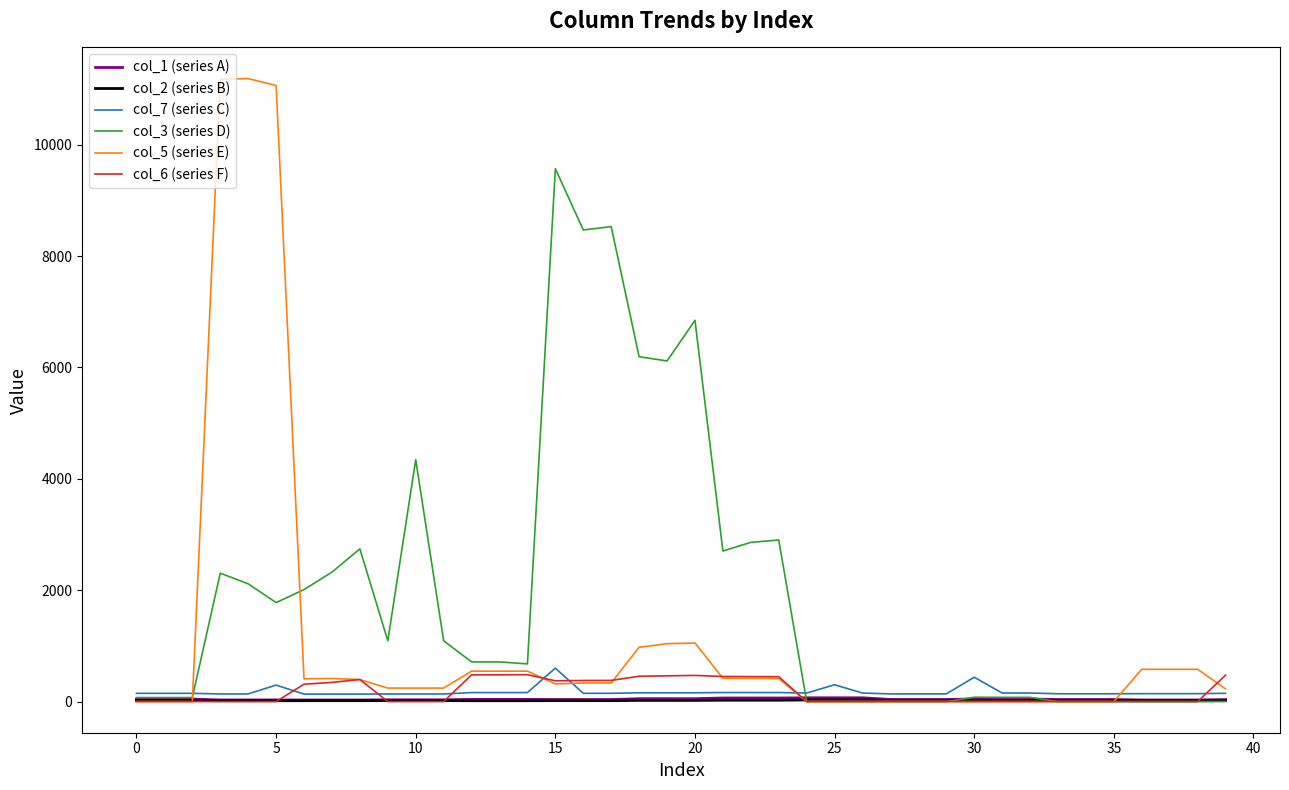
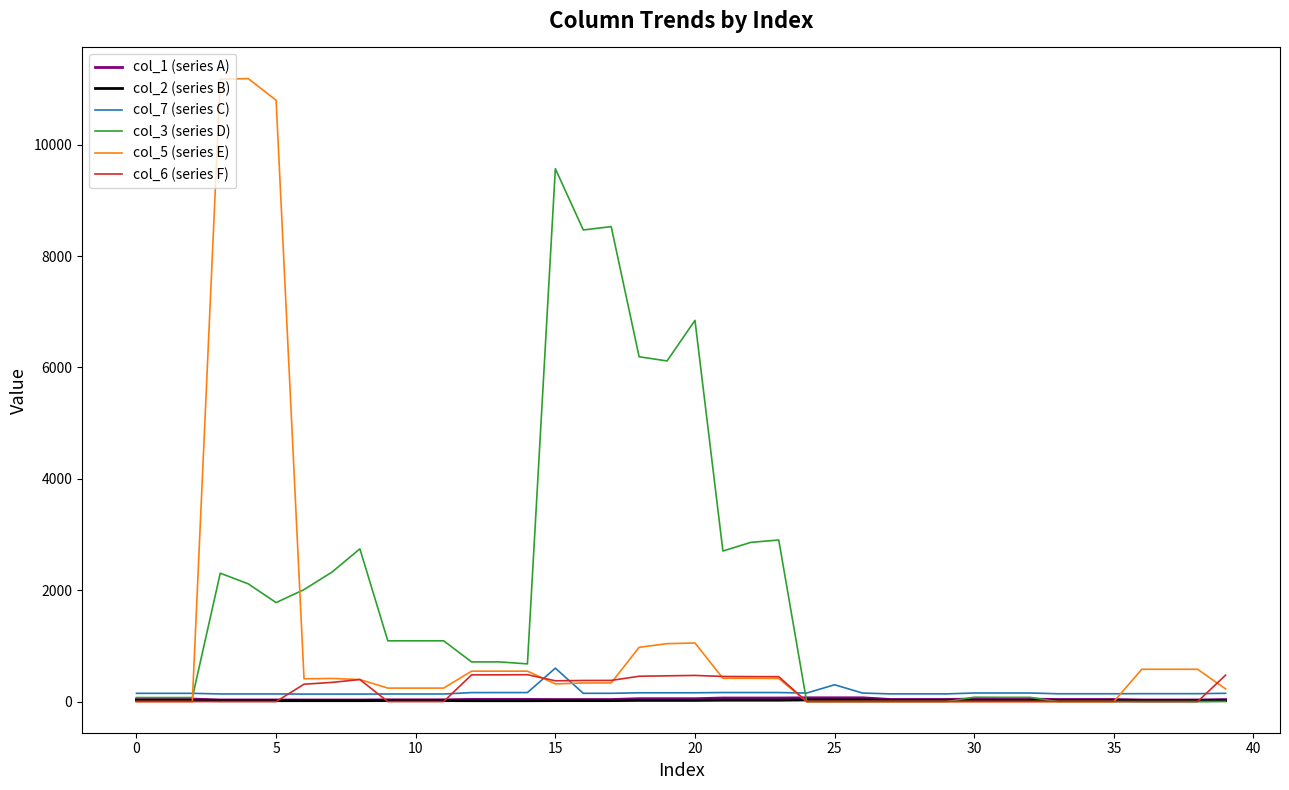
col_7 (series C), 5: 300 -> 100
col_5 (series E), 5: 11100 -> 10800
col_3 (series D), 10: 4300 -> 1100
col_7 (series C), 30: 400 -> 200
